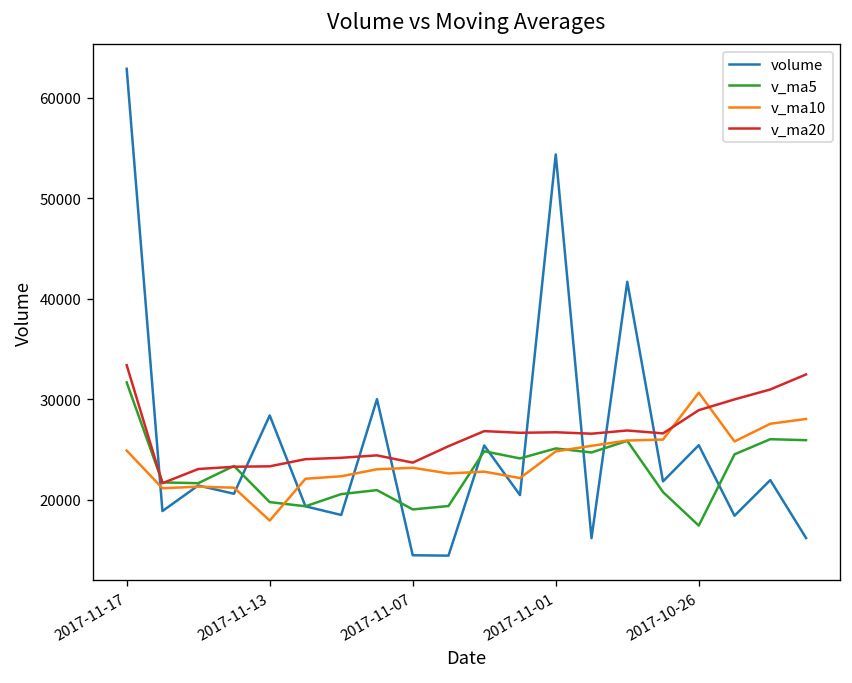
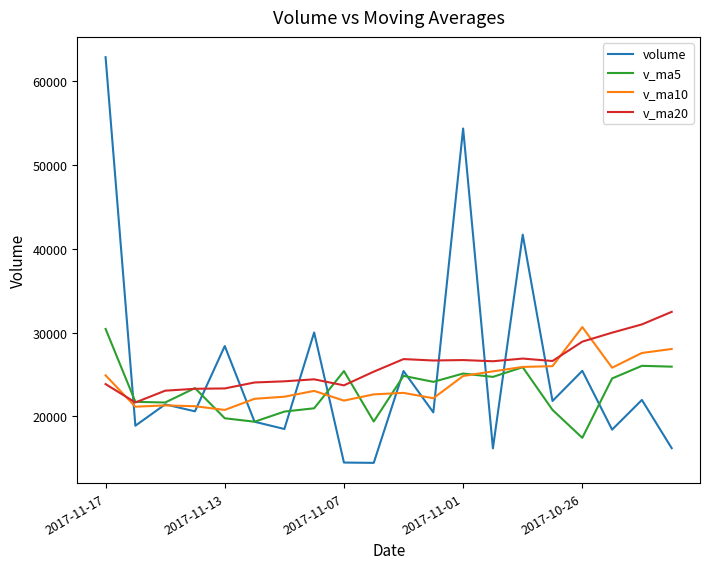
v_ma5, 2017-11-17: 32000 -> 30000
v_ma20, 2017-11-17: 33000 -> 24000
v_ma10, 2017-11-13: 18000 -> 21000
v_ma5, 2017-11-07: 19000 -> 25000
v_ma10, 2017-11-07: 23000 -> 22000
